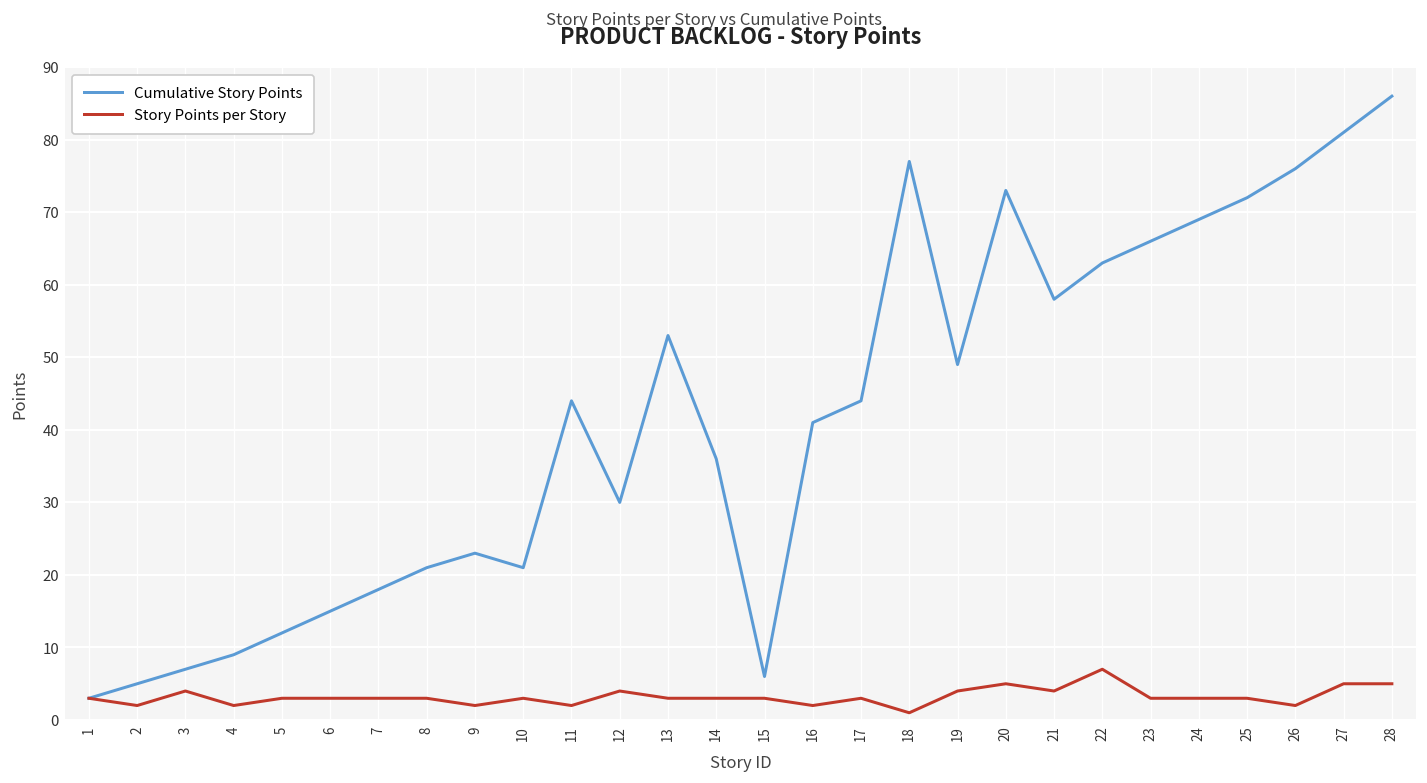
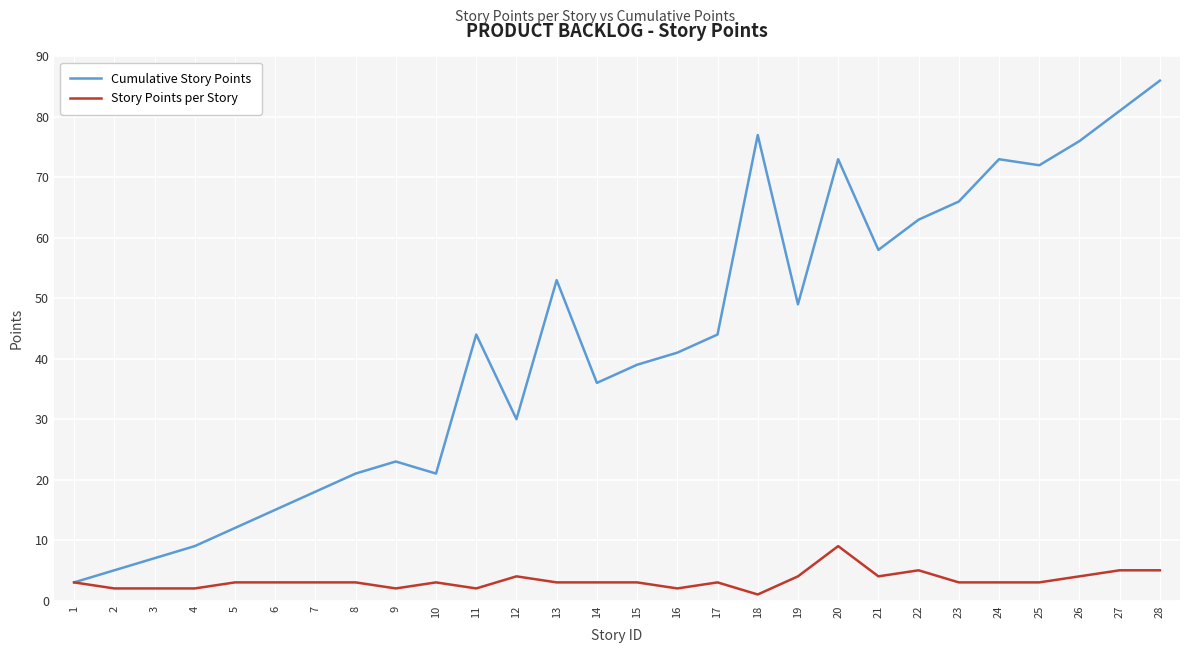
Story Points per Story, 3: 4 -> 2
Cumulative Story Points, 15: 6 -> 39
Story Points per Story, 20: 5 -> 9
Story Points per Story, 22: 7 -> 5
Cumulative Story Points, 24: 69 -> 73
Story Points per Story, 26: 2 -> 4
